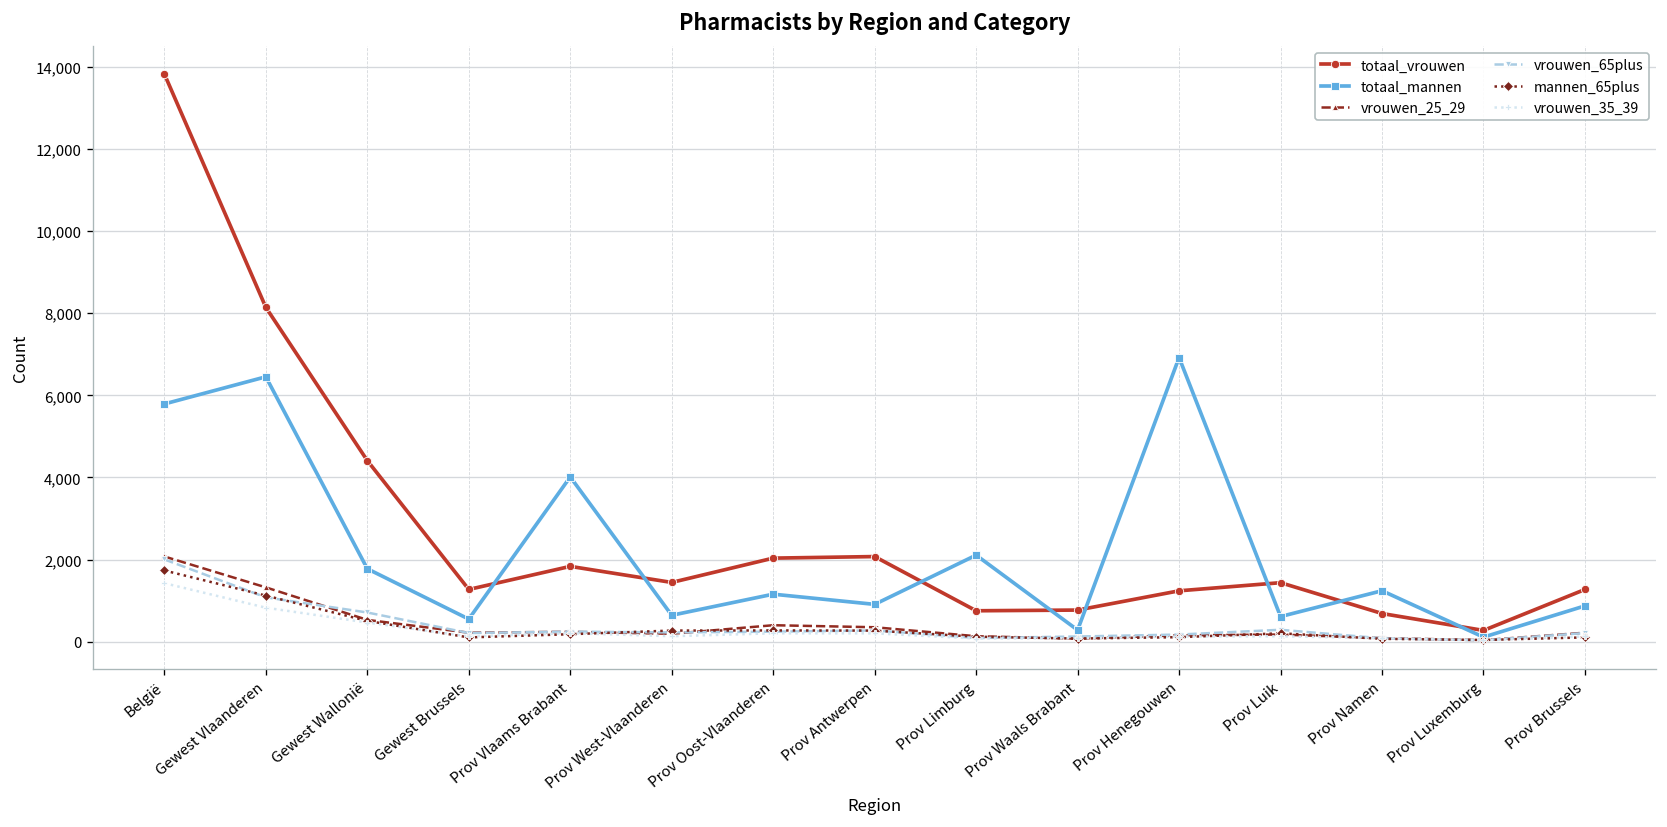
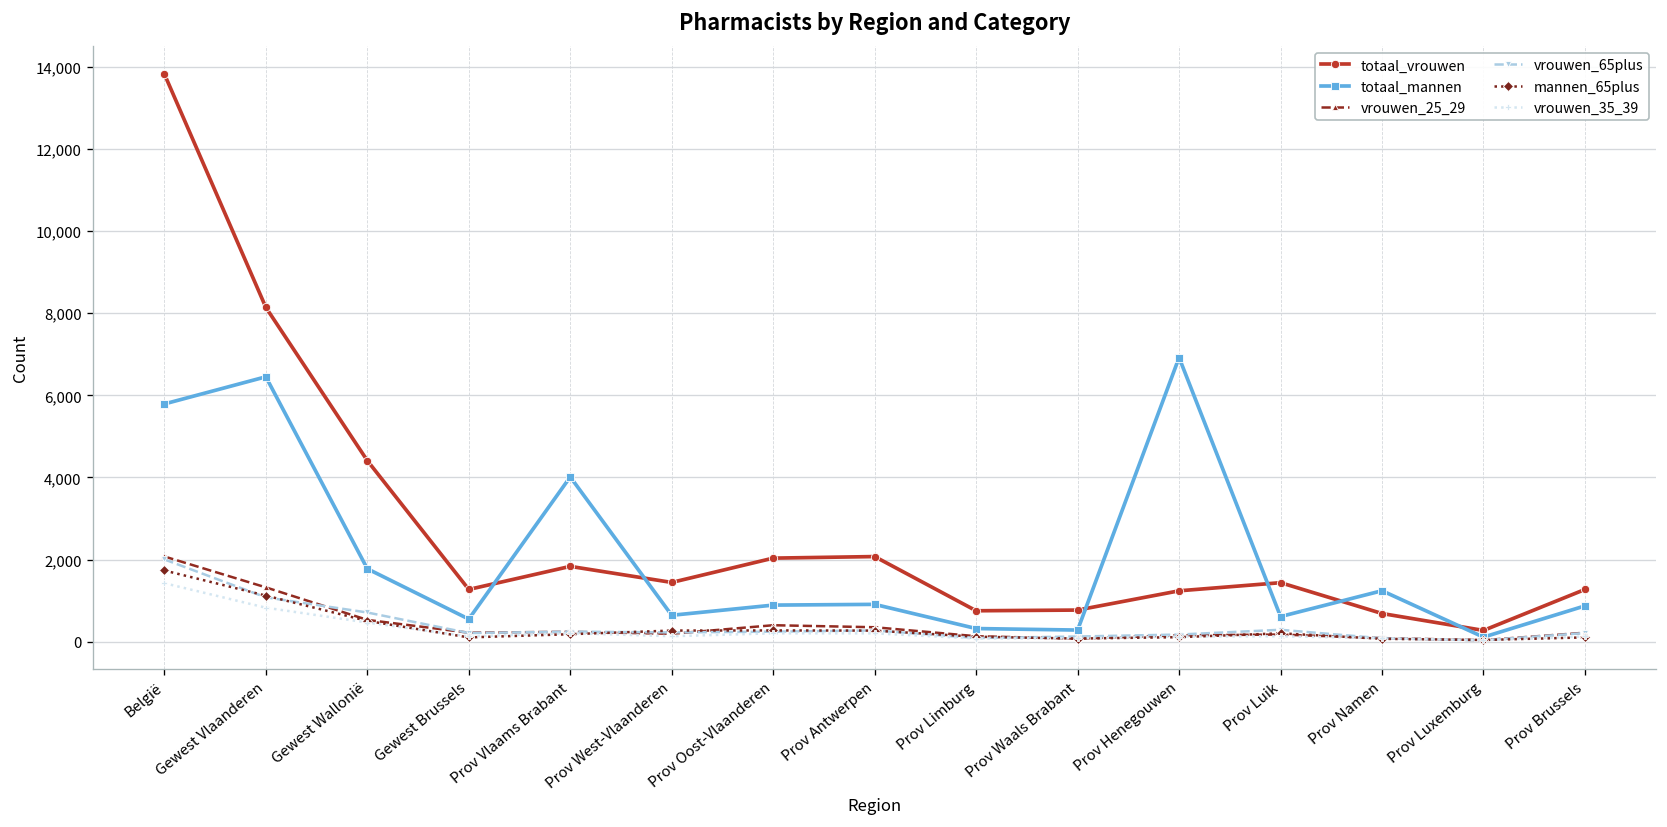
totaal_mannen, Prov Oost-Vlaanderen: 1,200 -> 900
totaal_mannen, Prov Limburg: 2,100 -> 300
